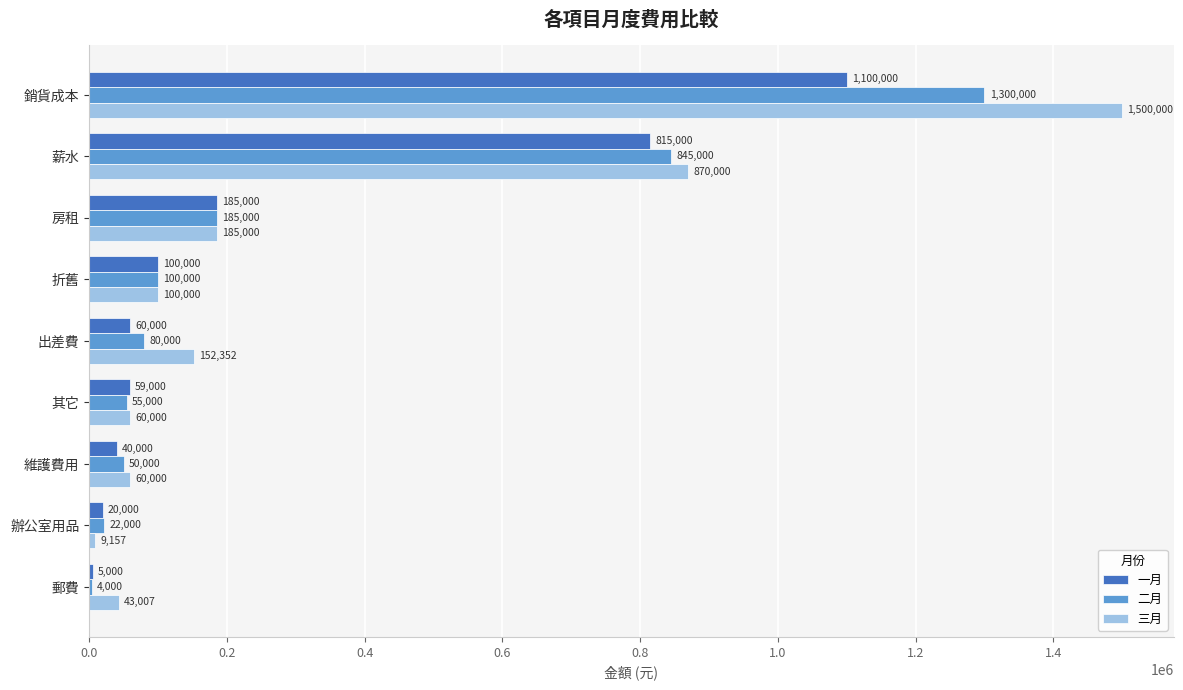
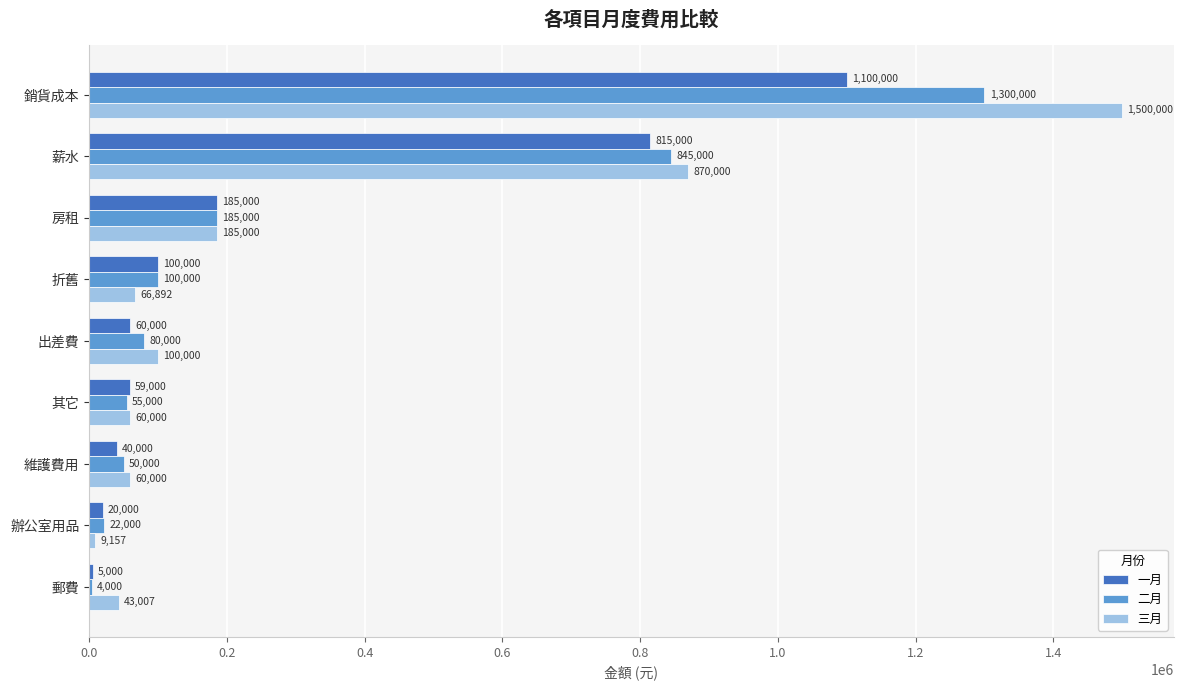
三月, 折舊: 100,000 -> 66,892
三月, 出差費: 152,352 -> 100,000
